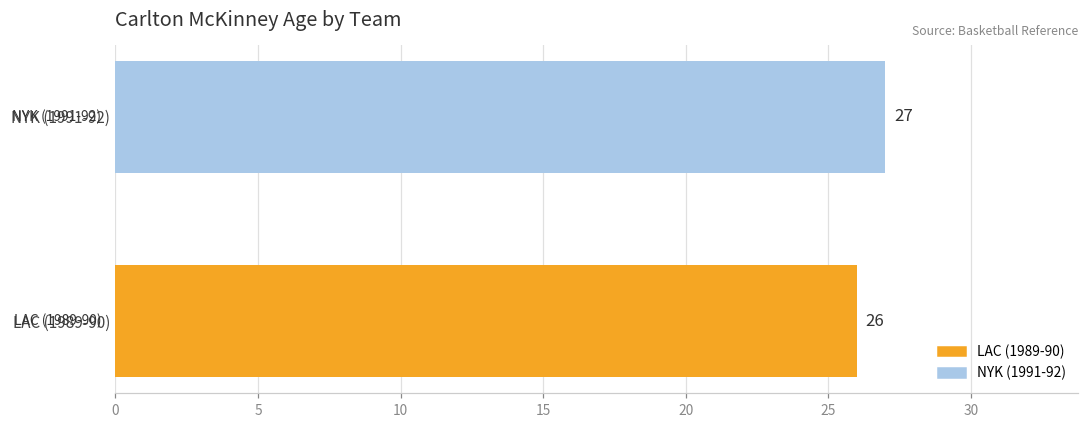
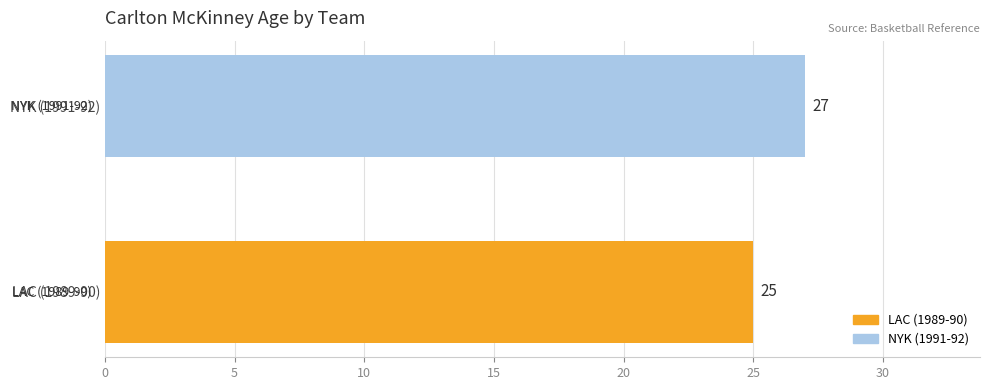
LAC (1989-90): 26 -> 25
